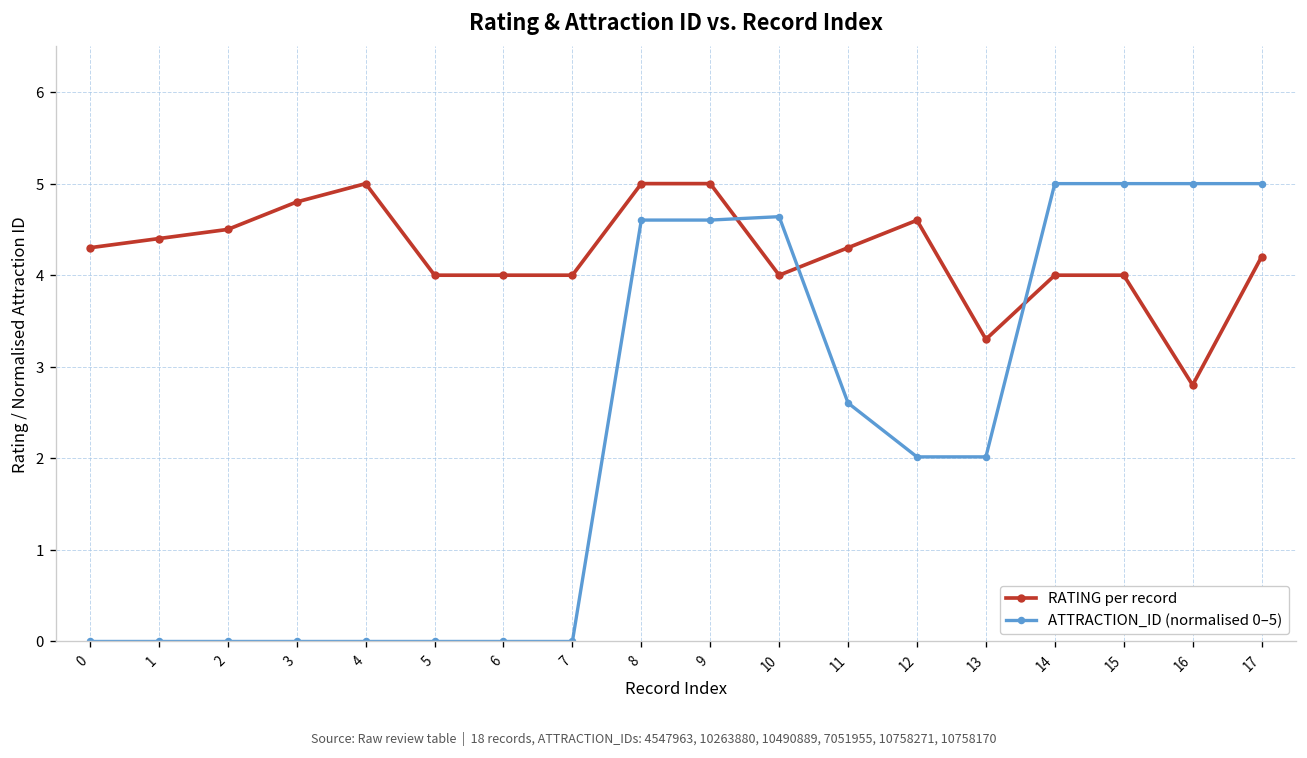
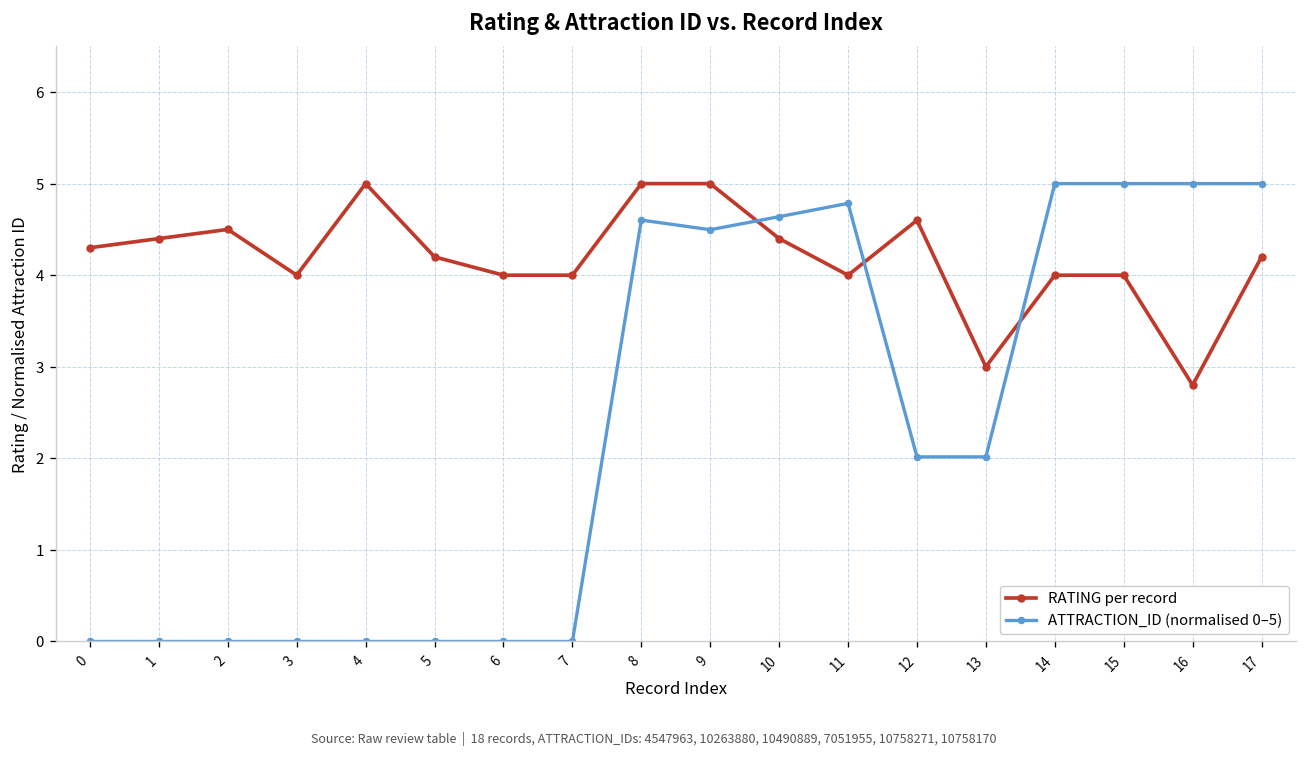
RATING per record, 3: 4.8 -> 4.0
RATING per record, 5: 4.0 -> 4.2
ATTRACTION_ID (normalised 0–5), 9: 4.6 -> 4.5
RATING per record, 10: 4.0 -> 4.4
RATING per record, 11: 4.3 -> 4.0
ATTRACTION_ID (normalised 0–5), 11: 2.6 -> 4.8
RATING per record, 13: 3.3 -> 3.0
